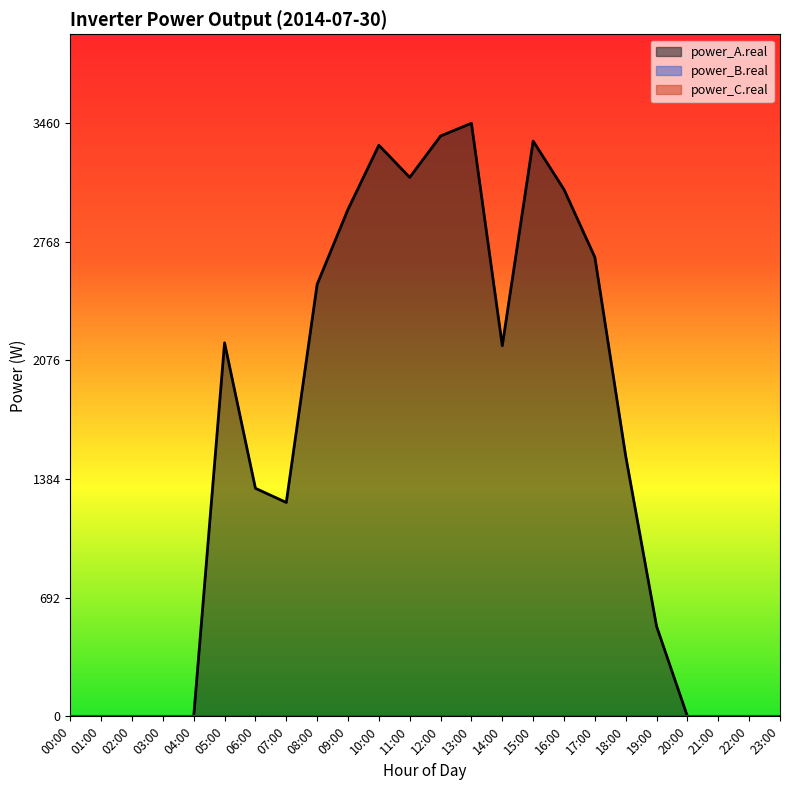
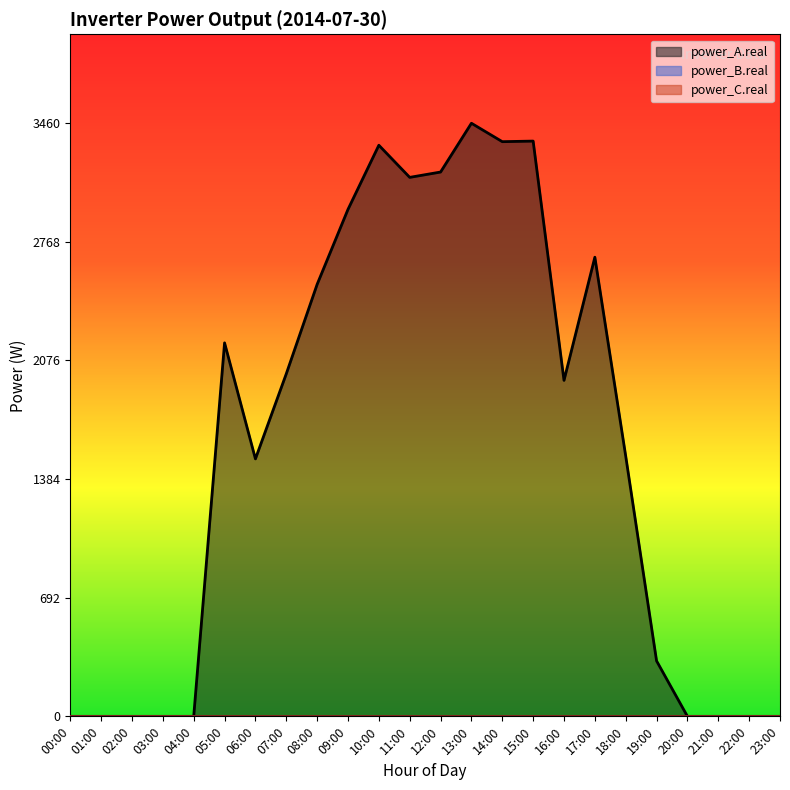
power_A.real, 06:00: 1330 -> 1500
power_A.real, 07:00: 1250 -> 2000
power_A.real, 12:00: 3390 -> 3180
power_A.real, 14:00: 2160 -> 3350
power_A.real, 16:00: 3070 -> 1960
power_A.real, 19:00: 530 -> 320
